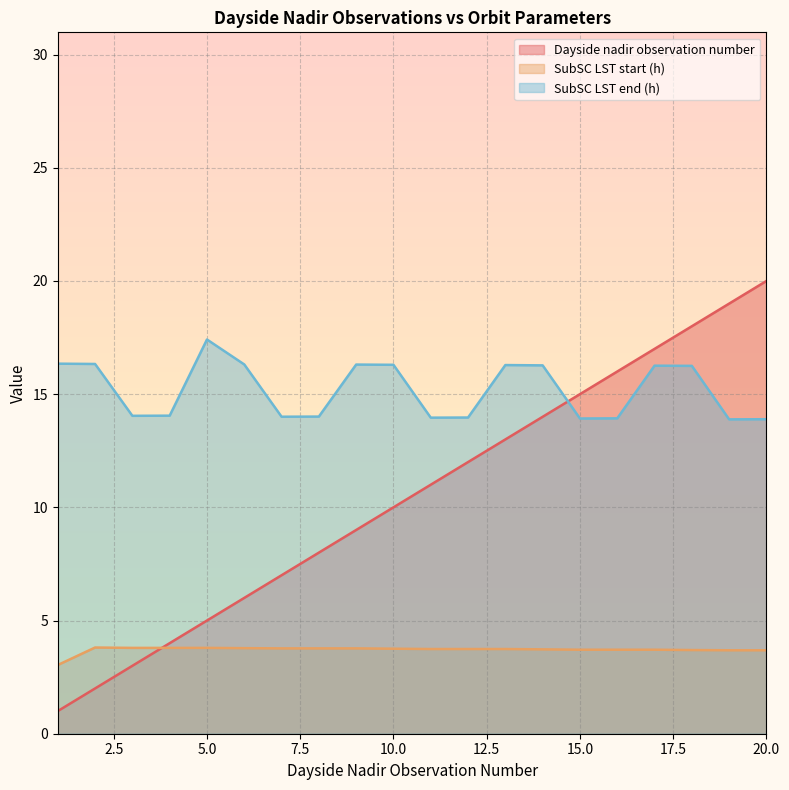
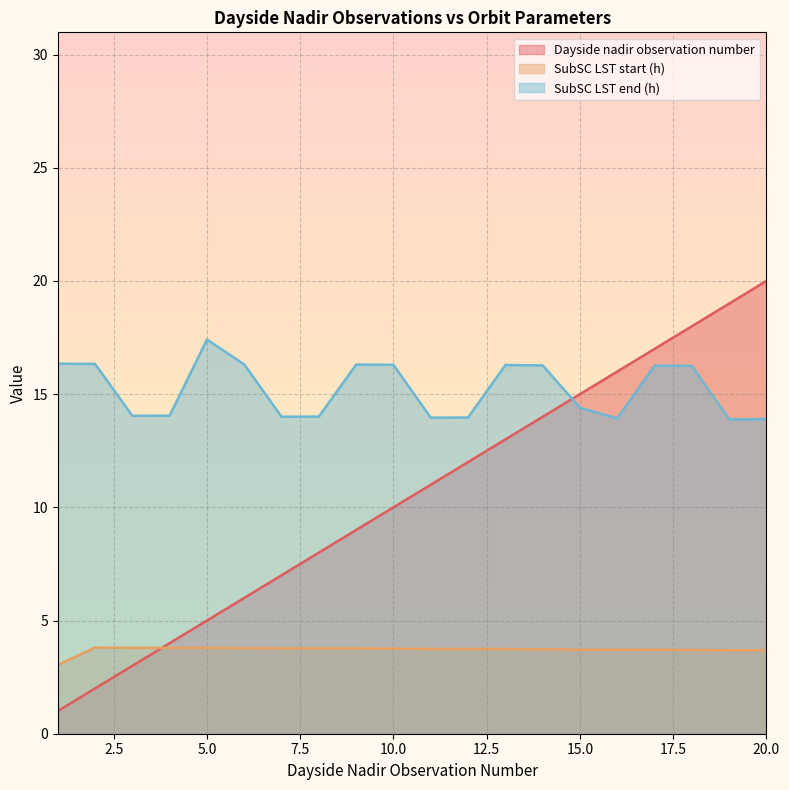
SubSC LST end (h), 15.0: 13.9 -> 14.4
